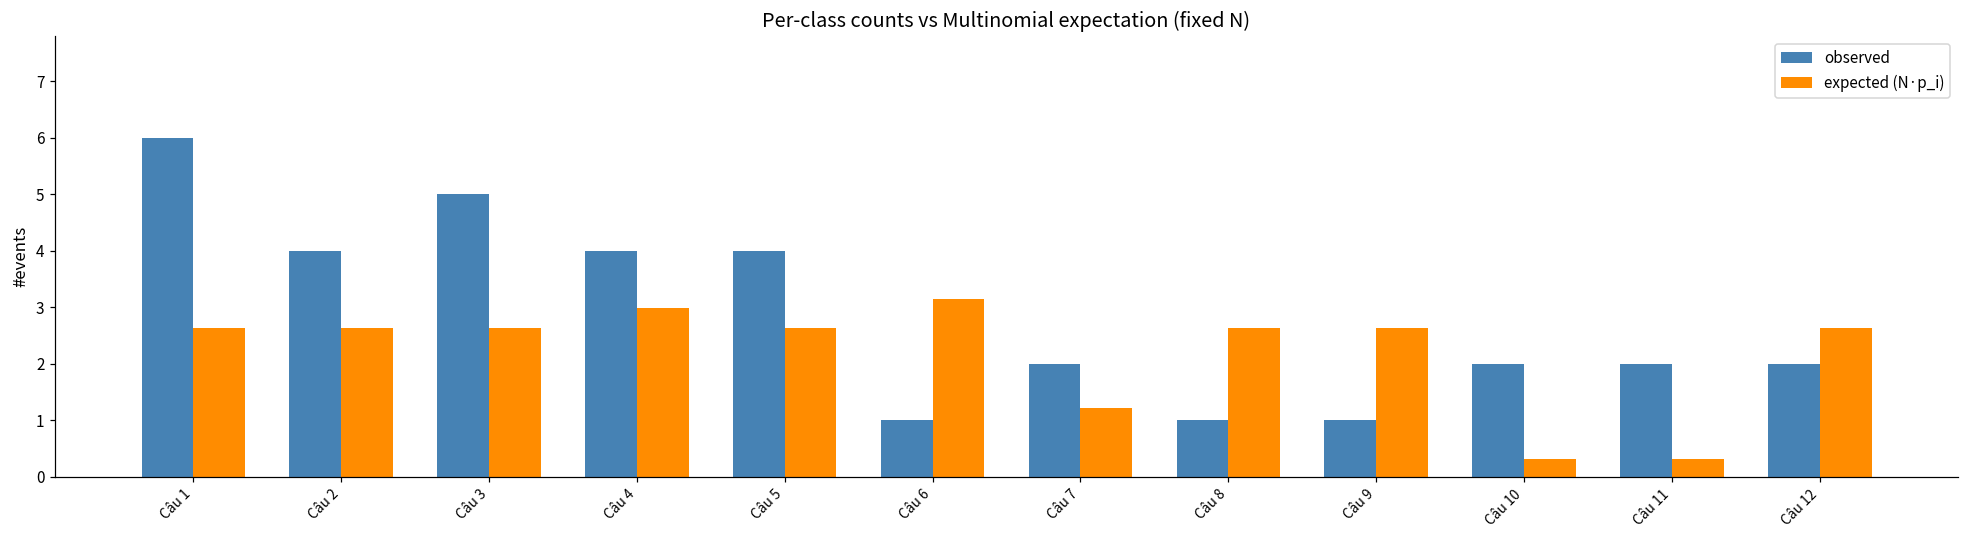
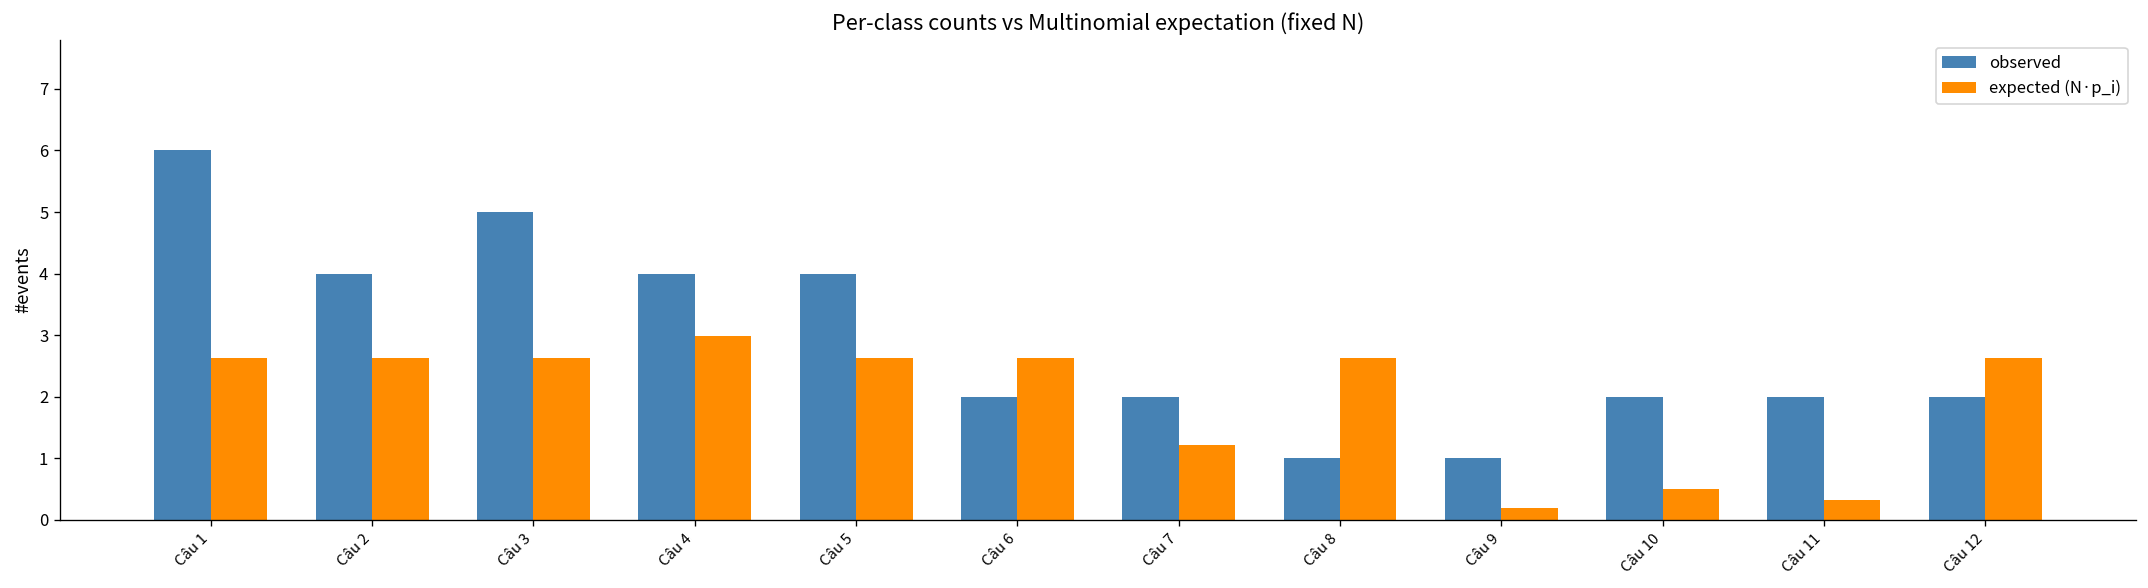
observed, Câu 6: 1 -> 2
expected (N·p_i), Câu 6: 3.1 -> 2.6
expected (N·p_i), Câu 9: 2.6 -> 0.2
expected (N·p_i), Câu 10: 0.3 -> 0.5
